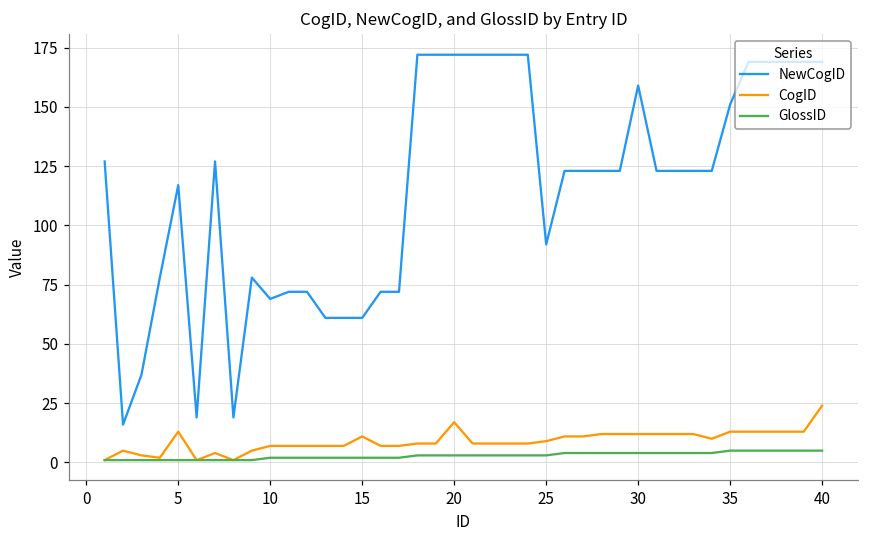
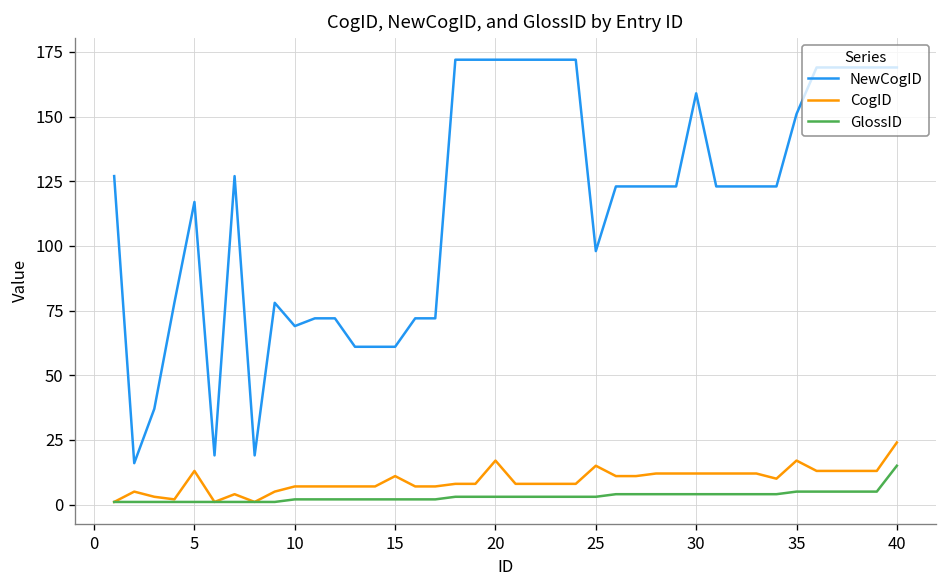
NewCogID, 25: 92 -> 98
CogID, 25: 9 -> 15
CogID, 35: 13 -> 17
GlossID, 40: 5 -> 15
